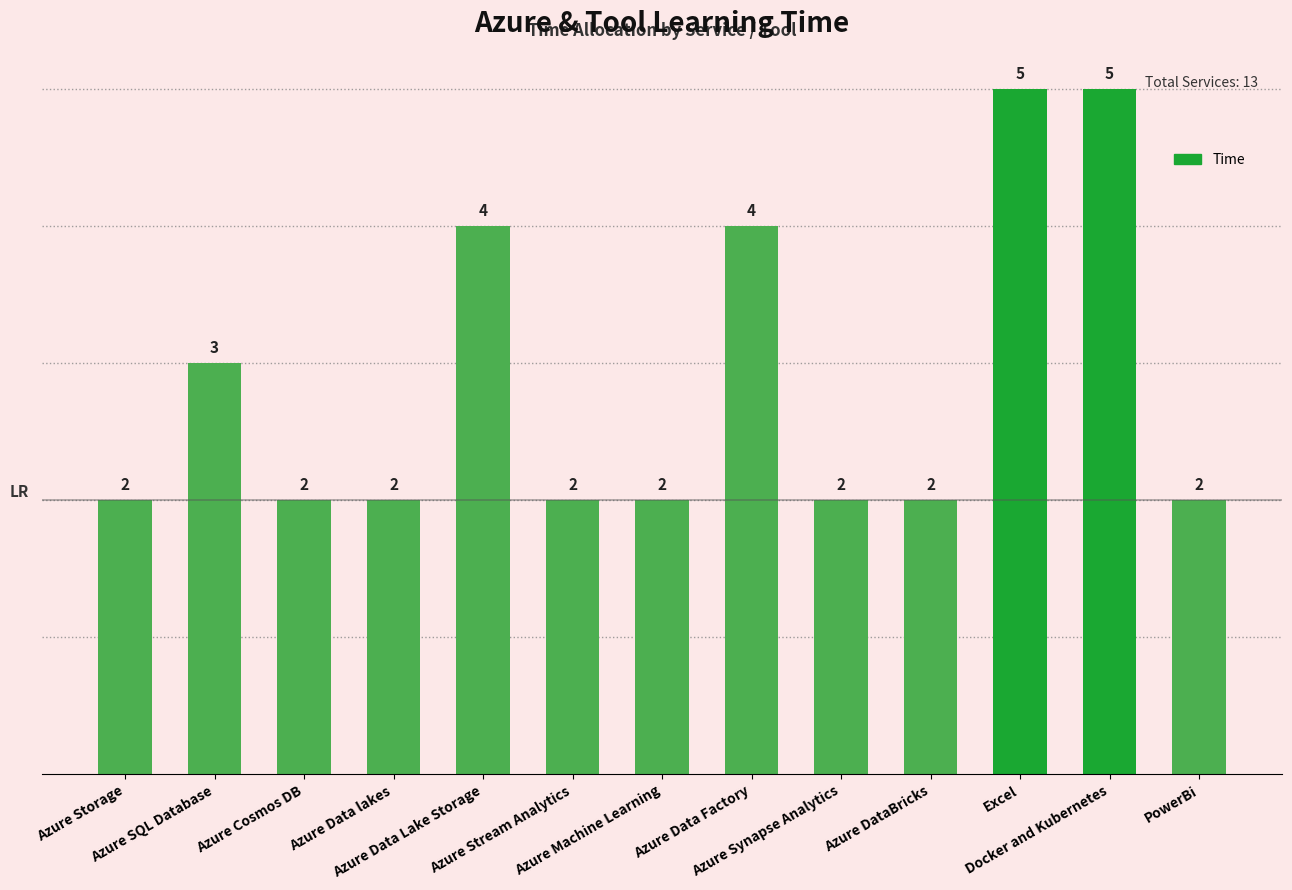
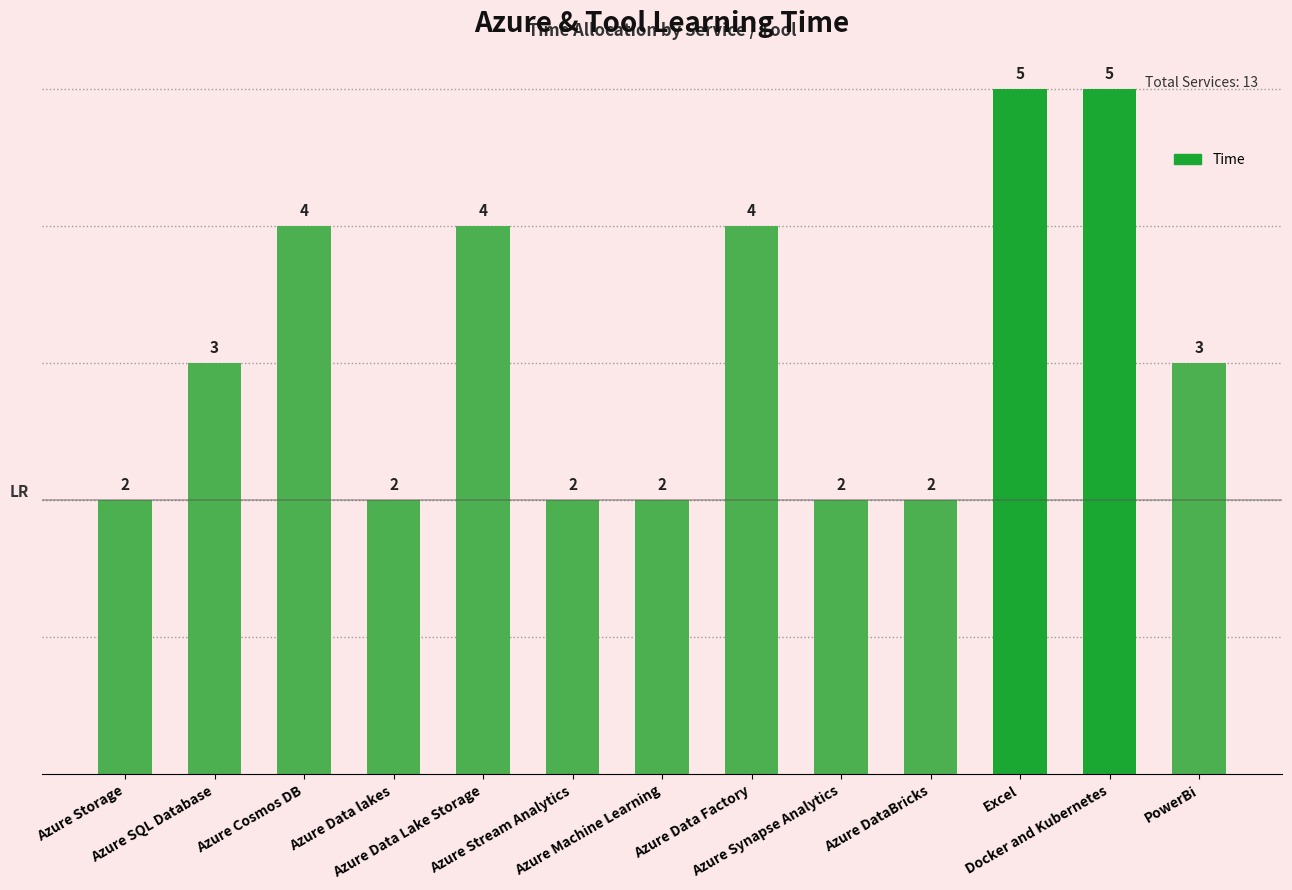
Azure Cosmos DB: 2 -> 4
PowerBi: 2 -> 3
